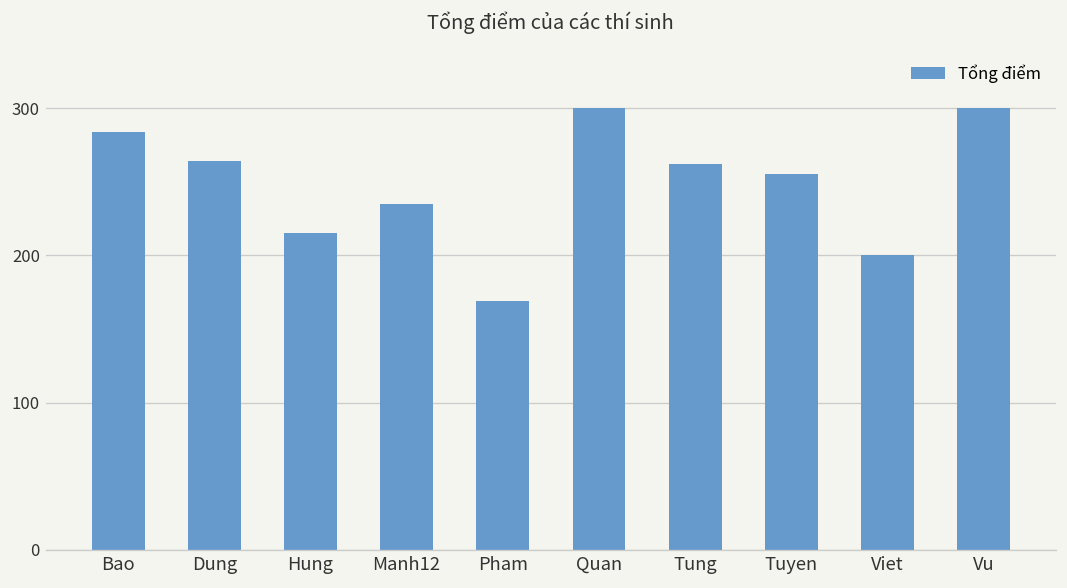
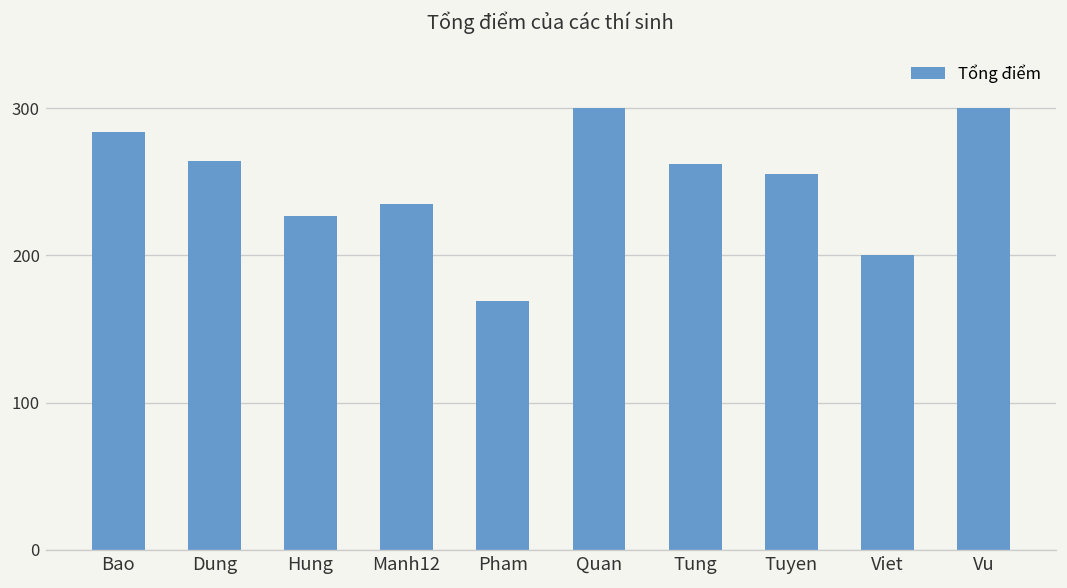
Hung: 215 -> 227
